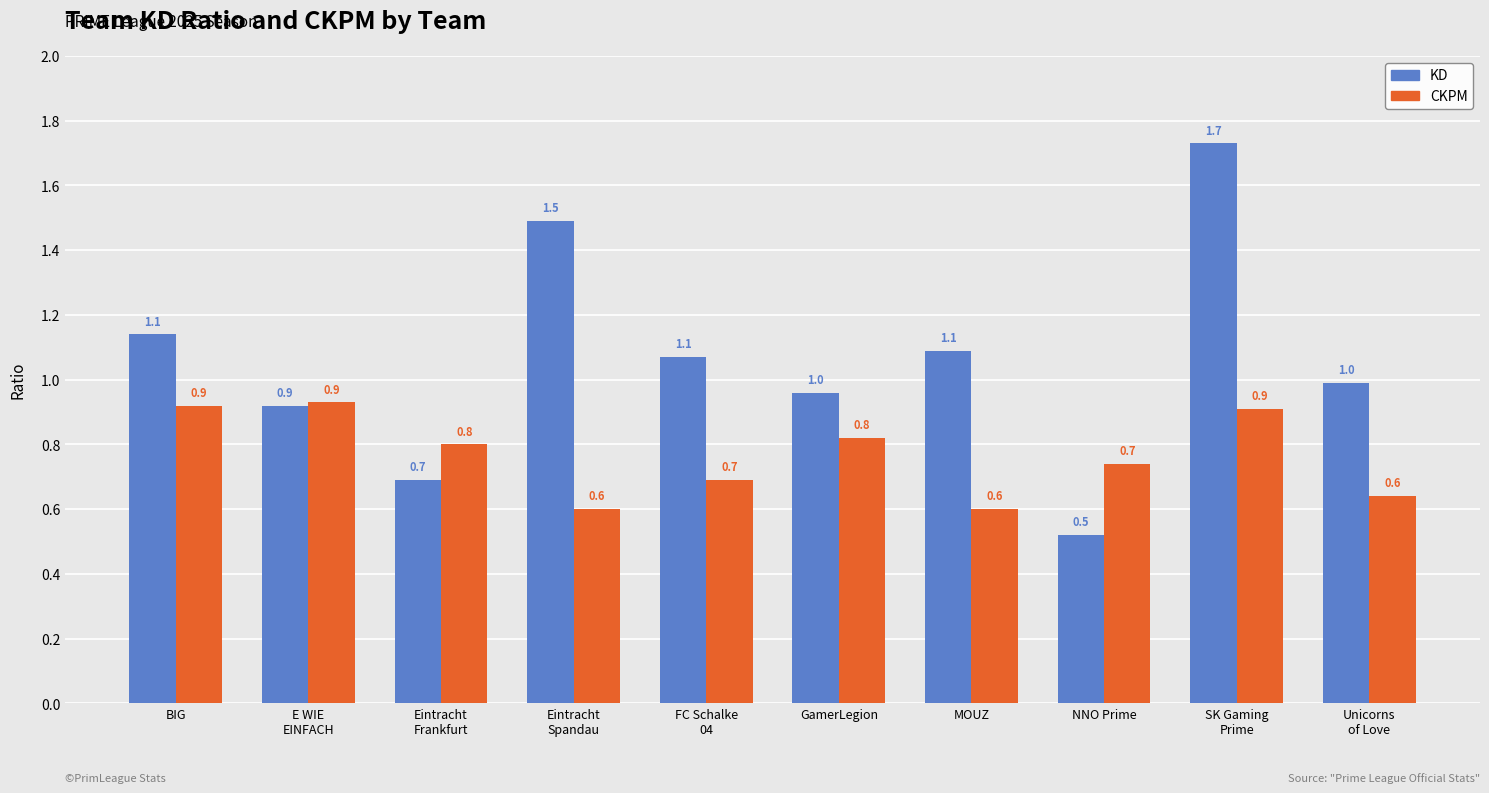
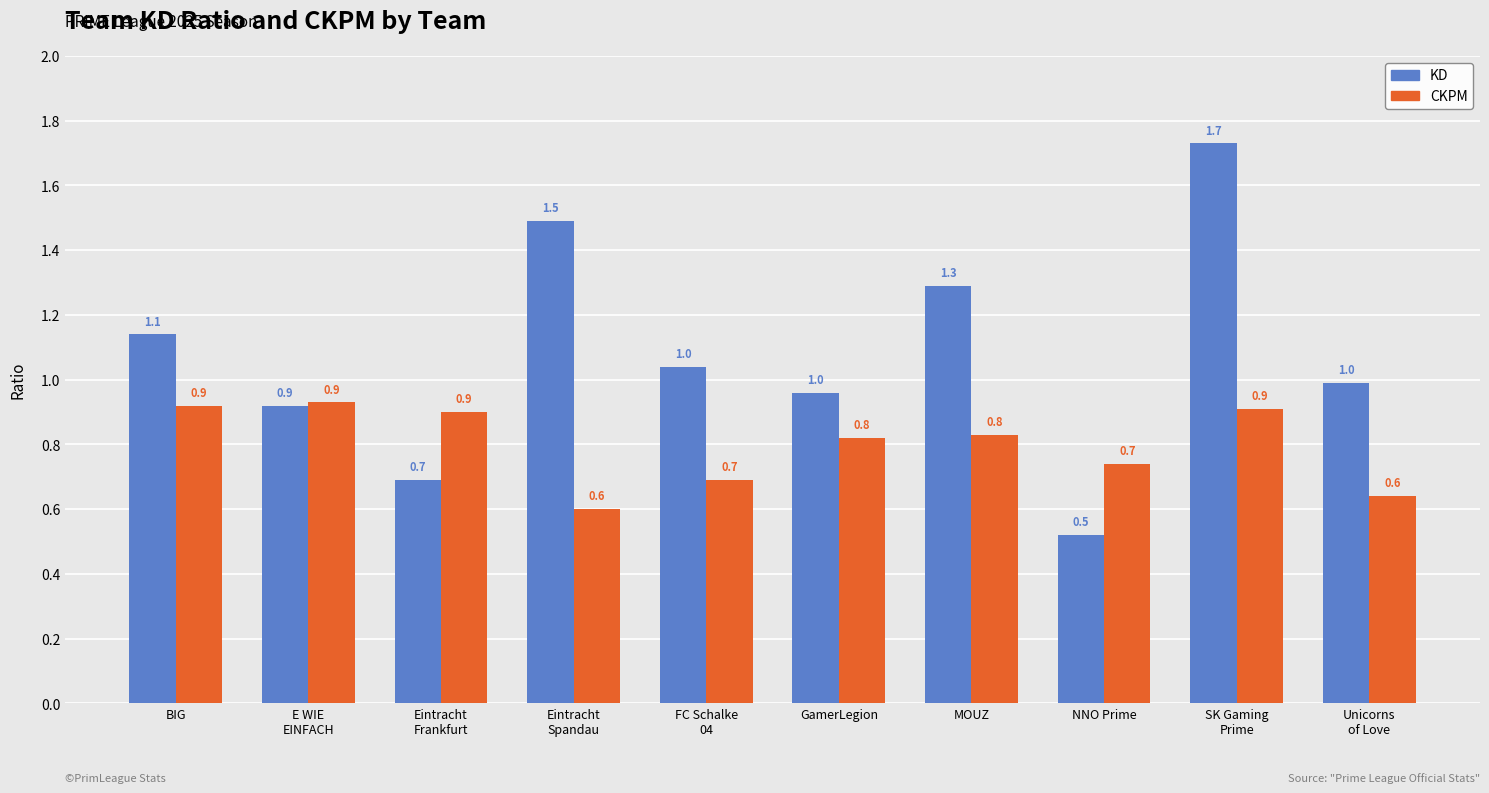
CKPM, Eintracht Frankfurt: 0.8 -> 0.9
KD, FC Schalke 04: 1.1 -> 1.0
KD, MOUZ: 1.1 -> 1.3
CKPM, MOUZ: 0.6 -> 0.8
